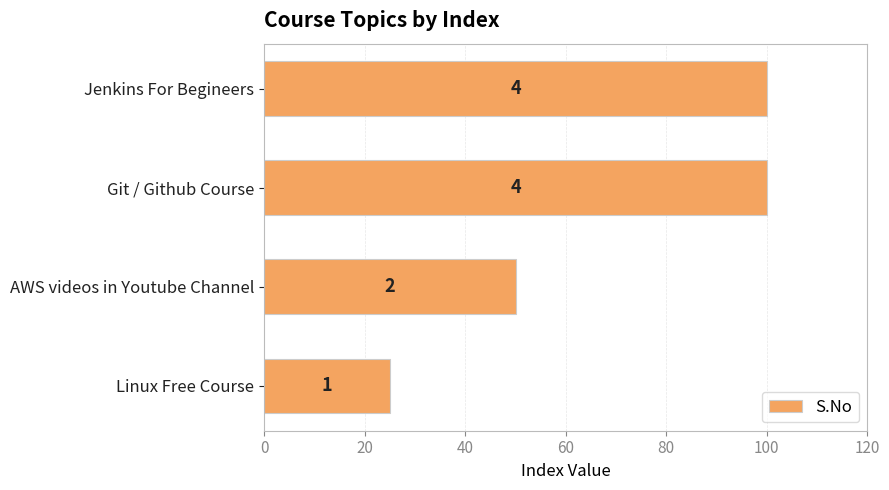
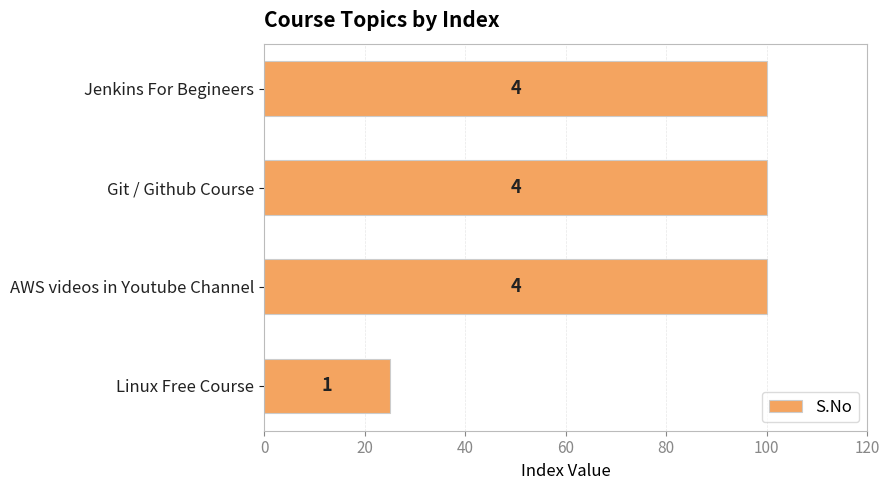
AWS videos in Youtube Channel: 2 -> 4
